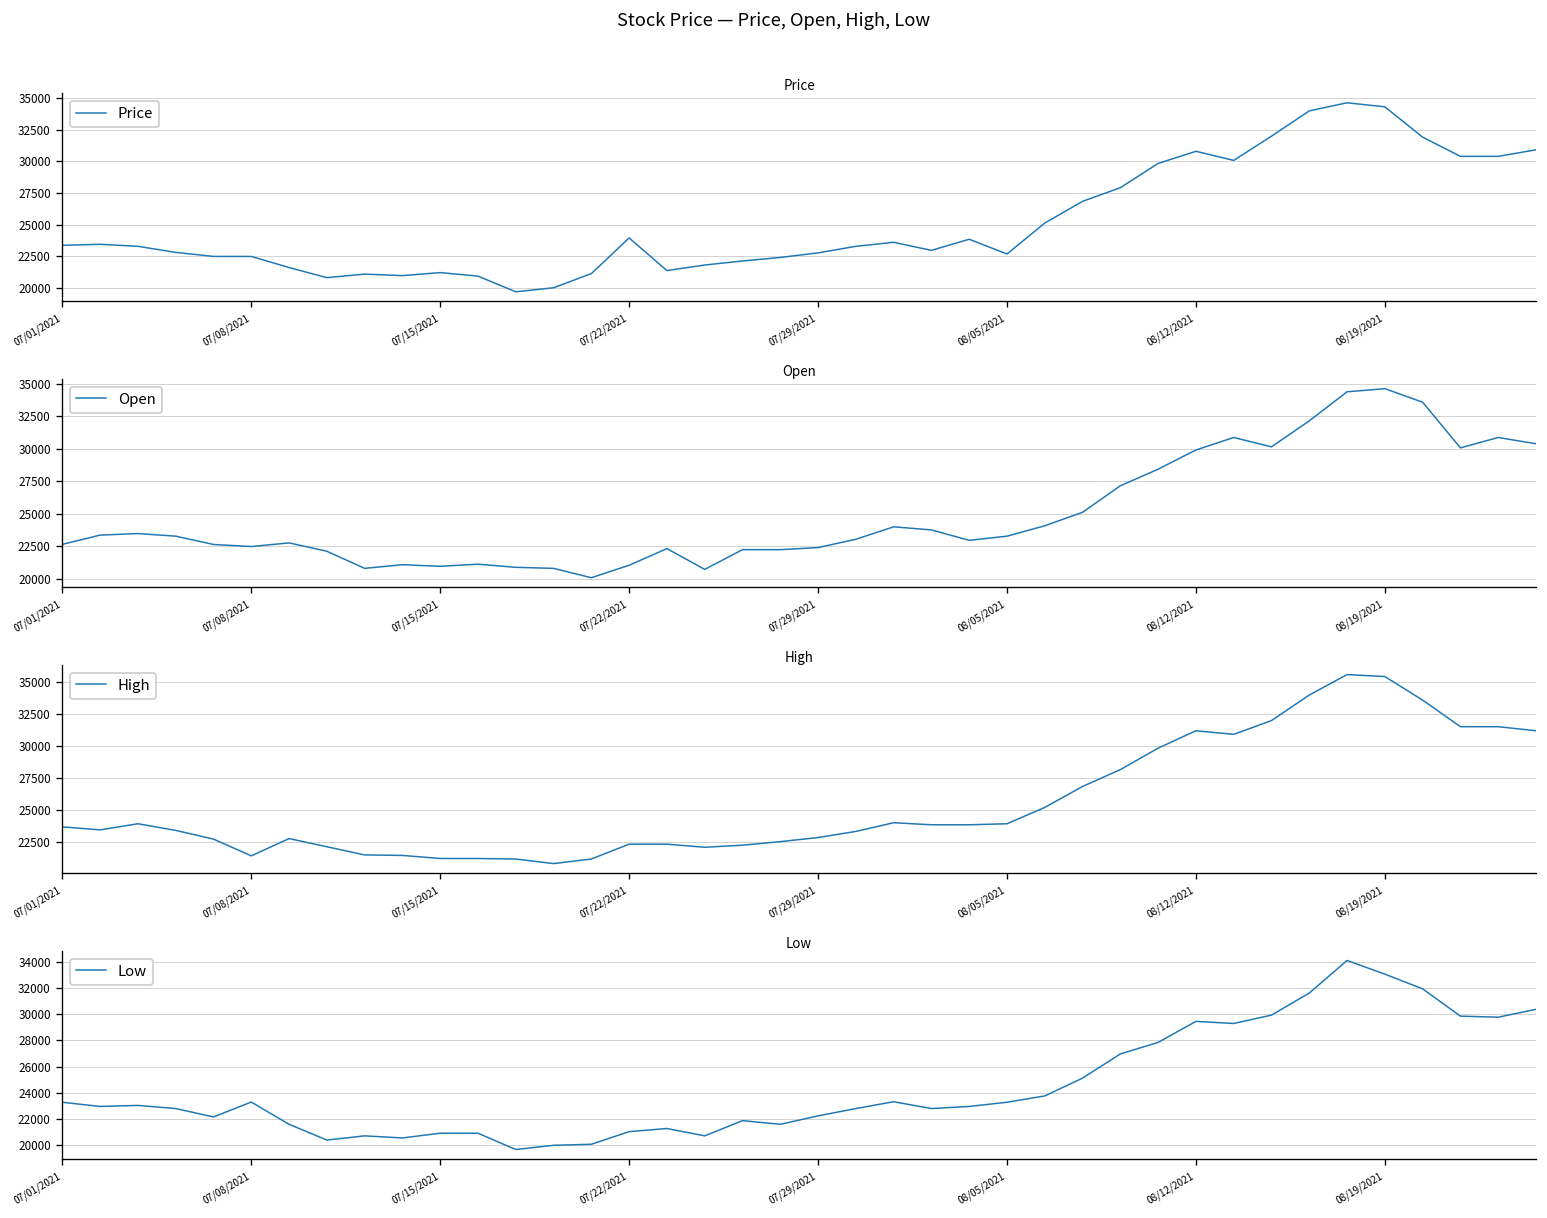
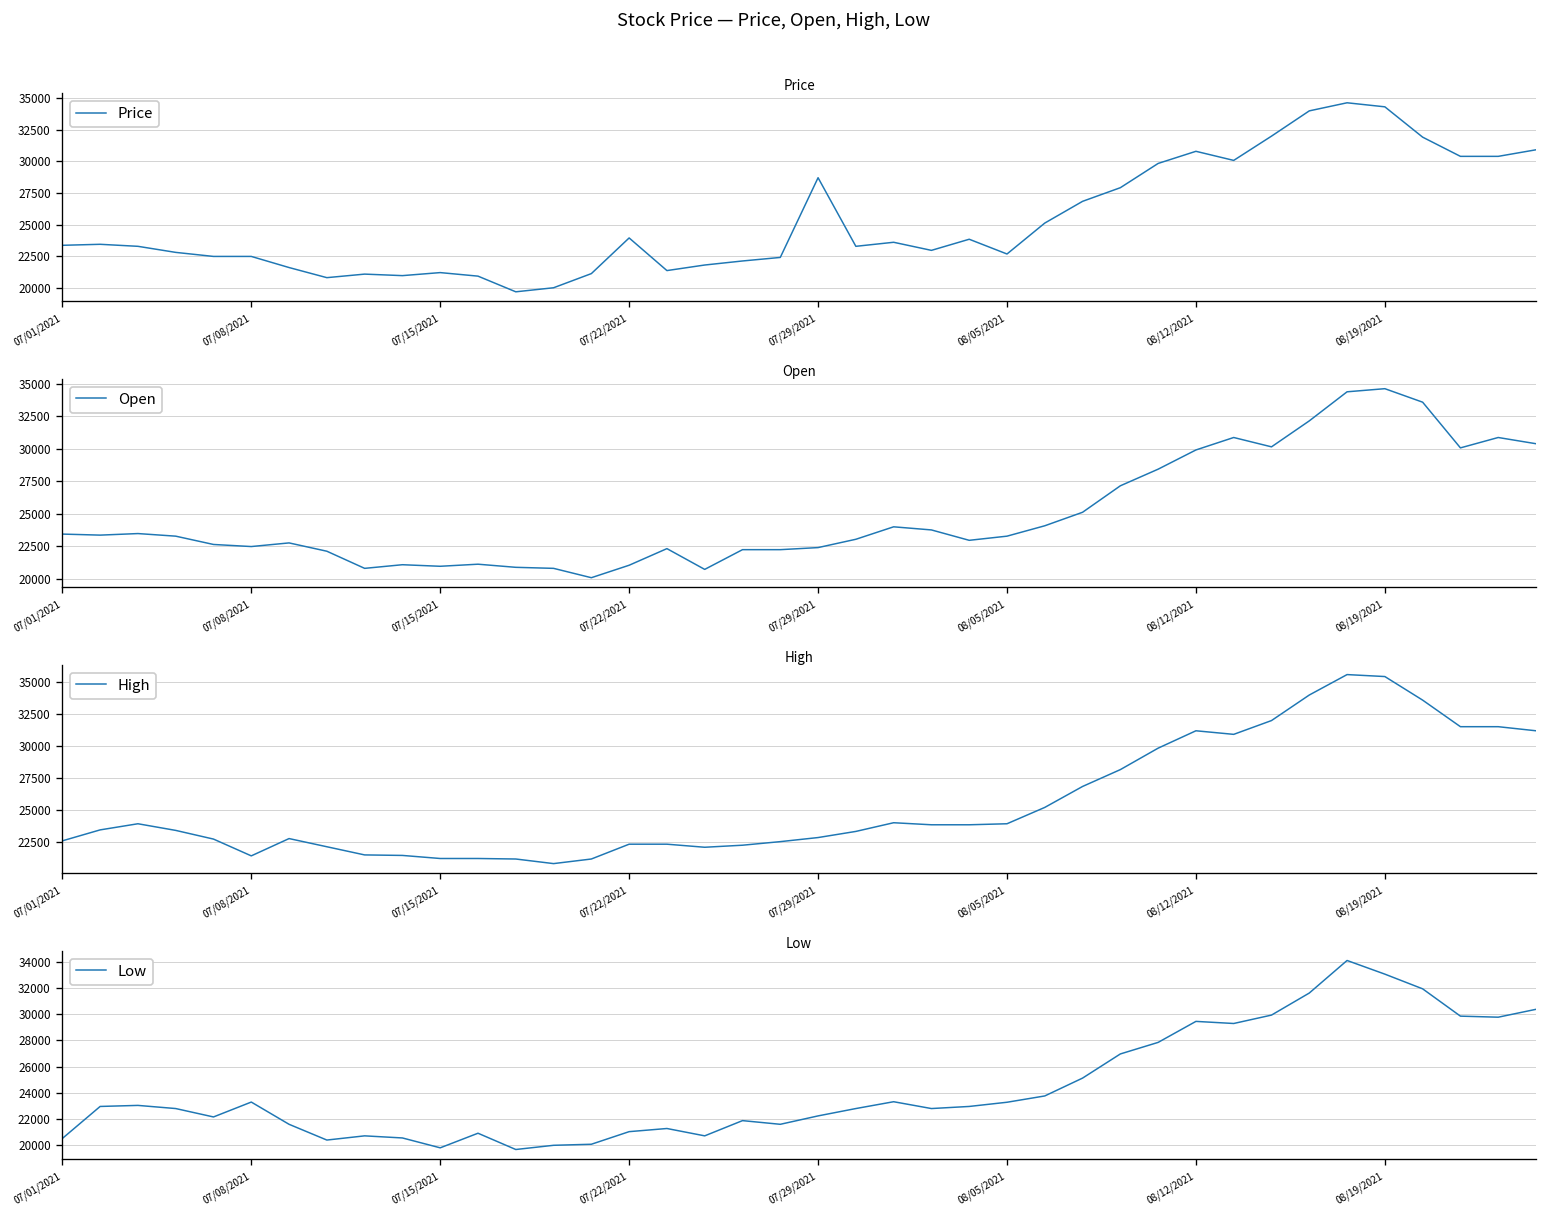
Price, 07/29/2021: 22800 -> 28700
Open, 07/01/2021: 22600 -> 23400
High, 07/01/2021: 23700 -> 22600
Low, 07/01/2021: 23300 -> 20500
Low, 07/15/2021: 20900 -> 19800
